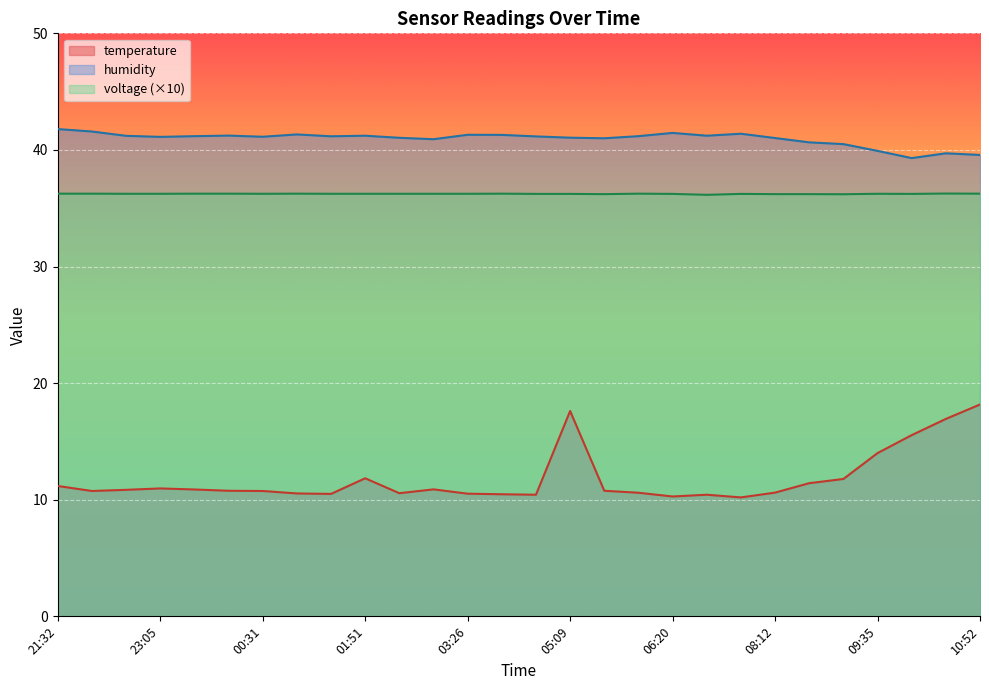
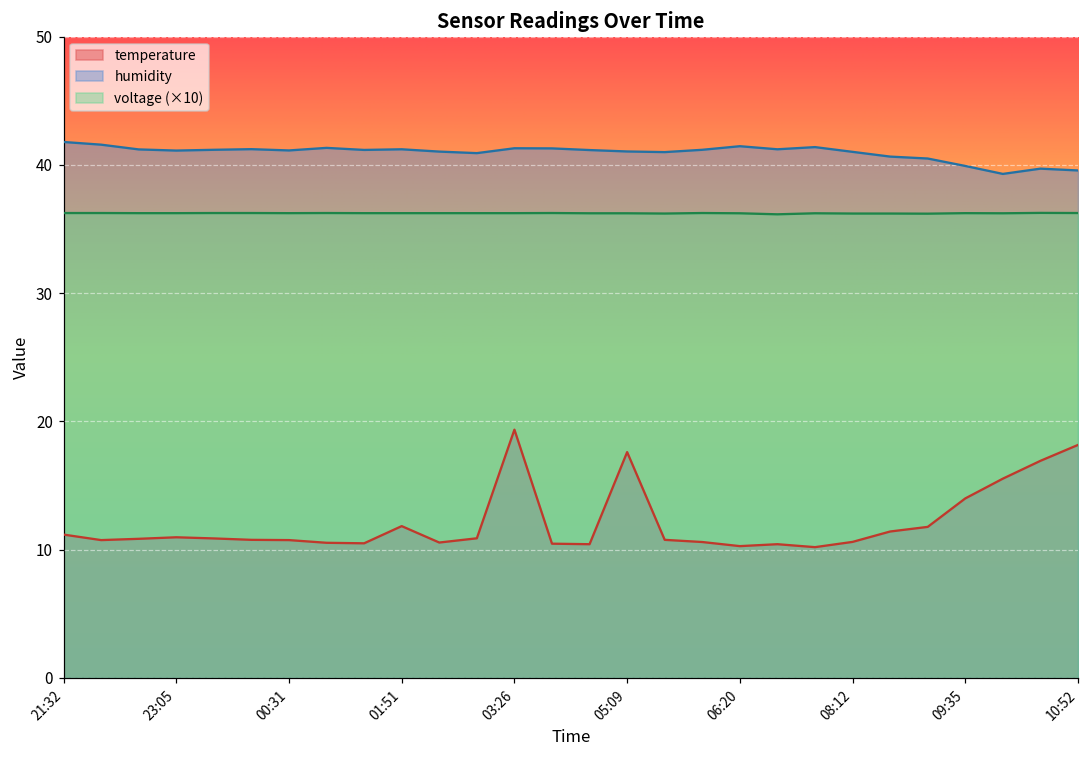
temperature, 03:26: 10.5 -> 19.4
